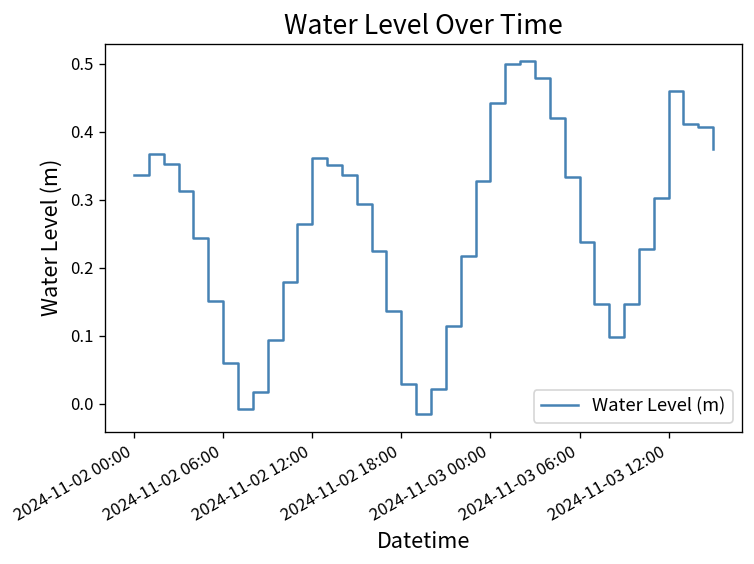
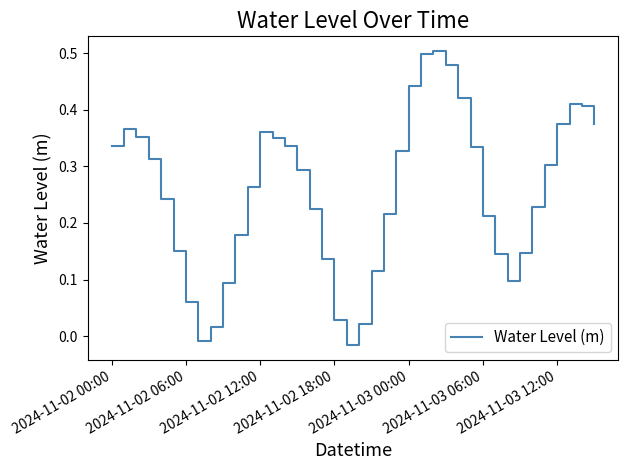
2024-11-03 06:00: 0.24 -> 0.21
2024-11-03 12:00: 0.46 -> 0.38
